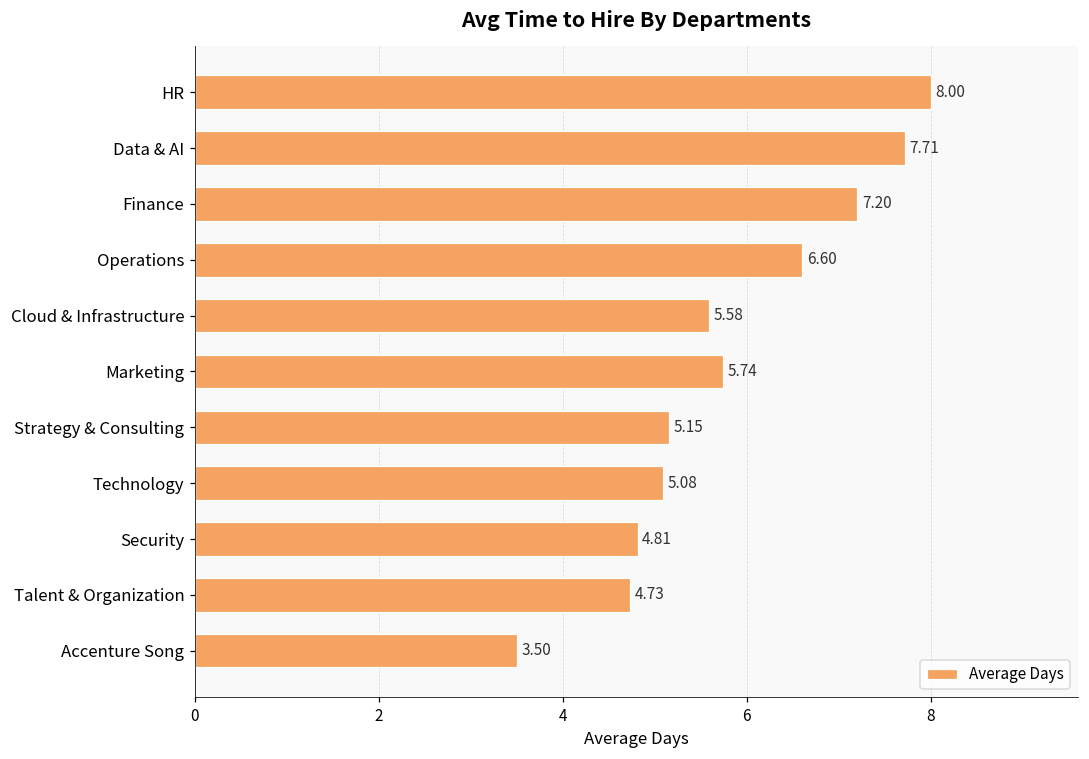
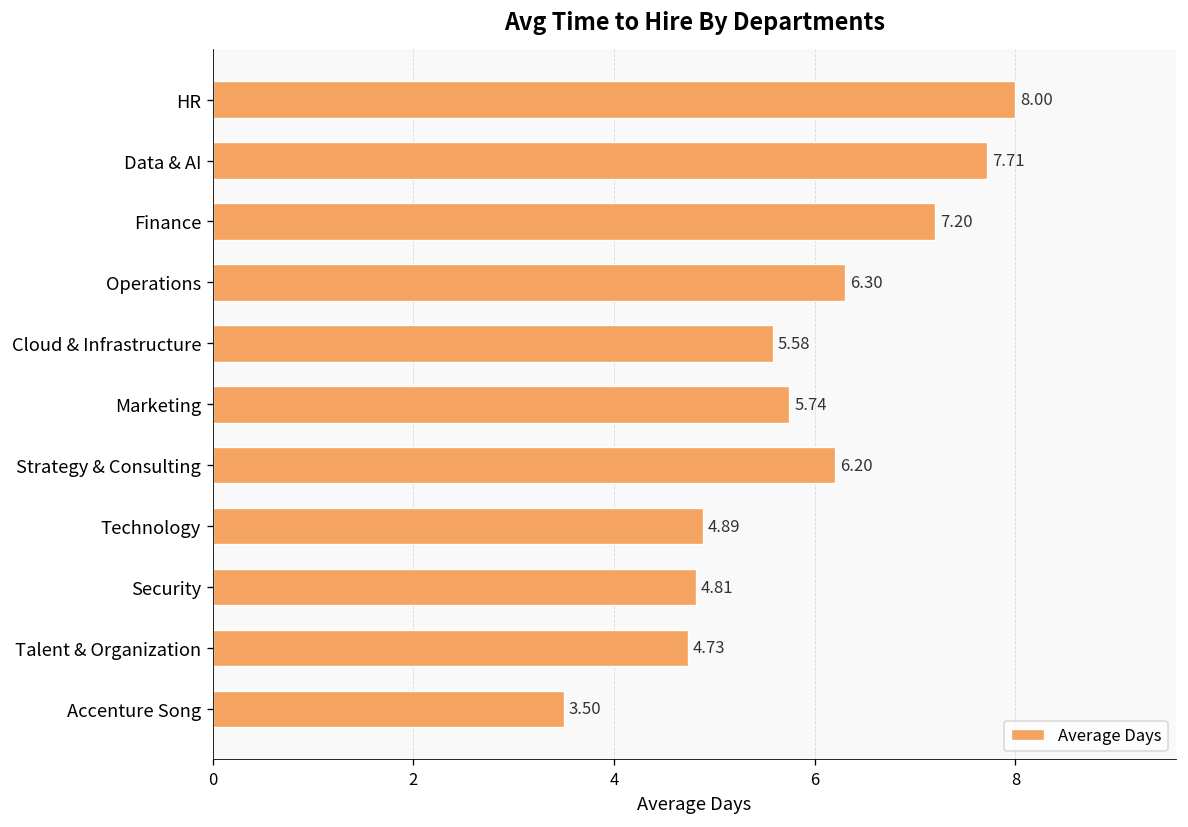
Operations: 6.60 -> 6.30
Strategy & Consulting: 5.15 -> 6.20
Technology: 5.08 -> 4.89
